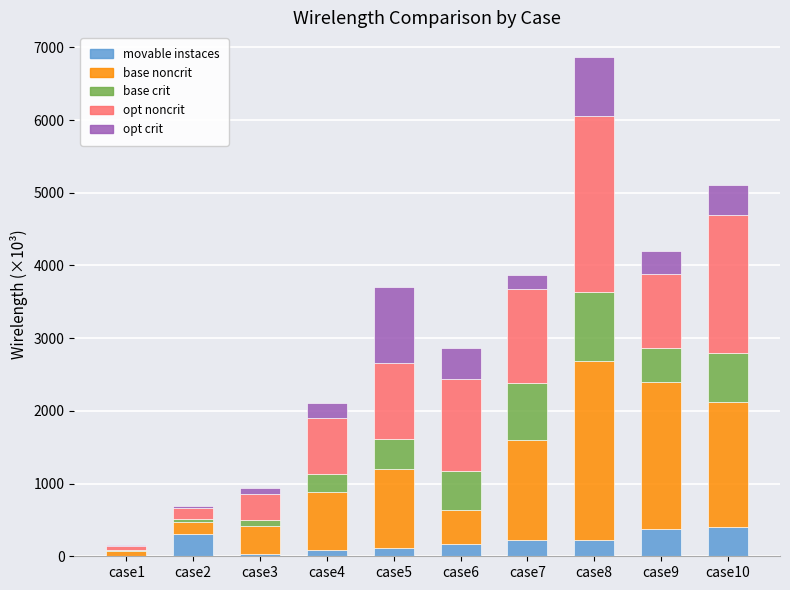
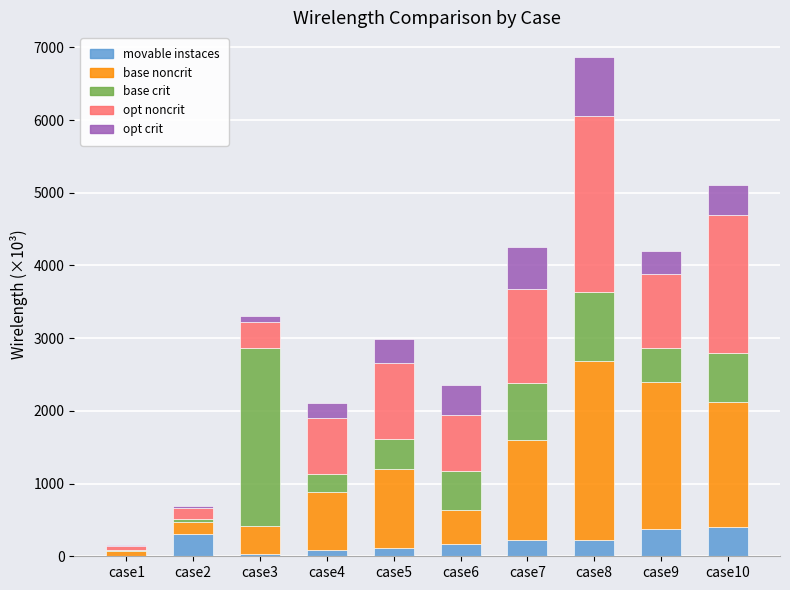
base crit, case3: 100 -> 2500
opt crit, case5: 1000 -> 300
opt noncrit, case6: 1300 -> 800
opt crit, case7: 200 -> 600
